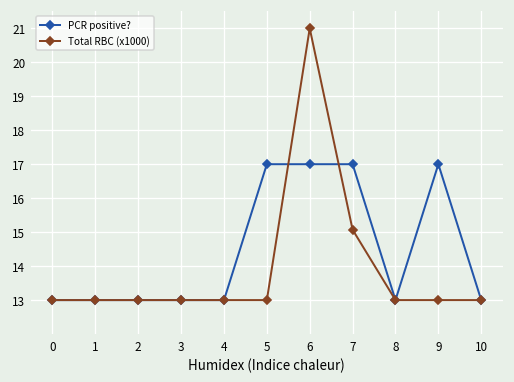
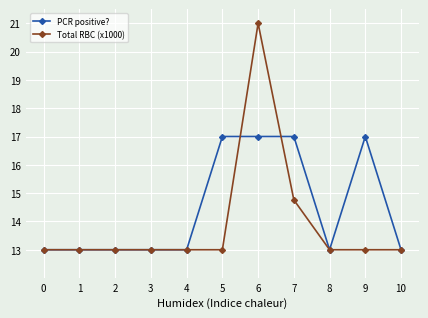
Total RBC (x1000), 7: 15.1 -> 14.8
